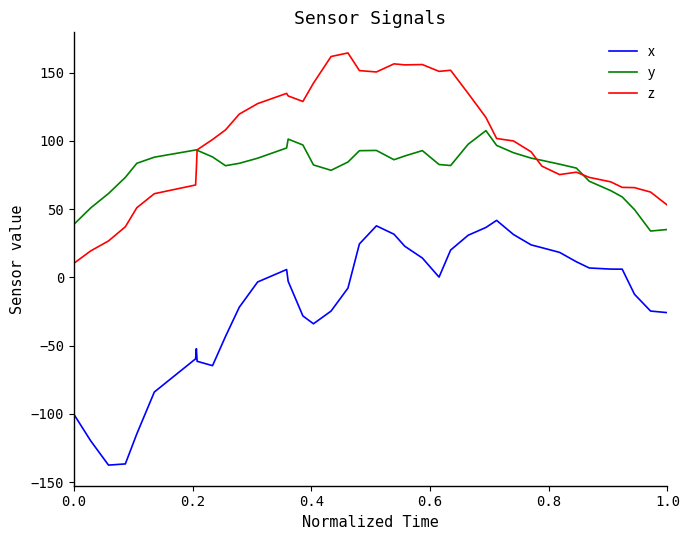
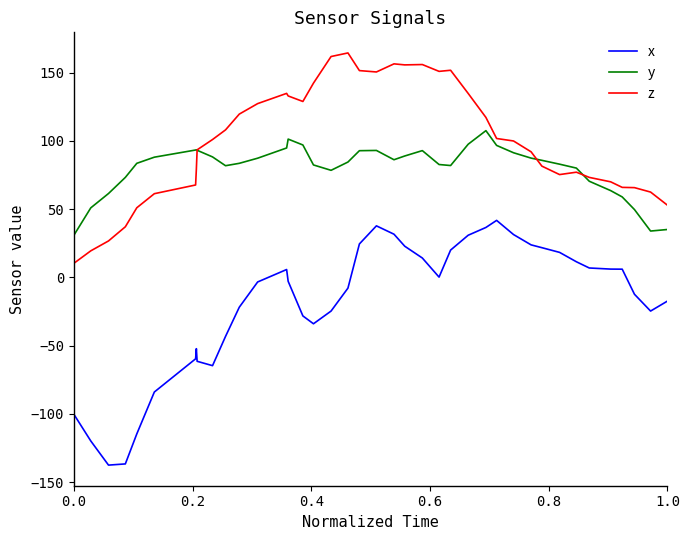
y, 0.0: 39 -> 31
x, 1.0: -26 -> -17
